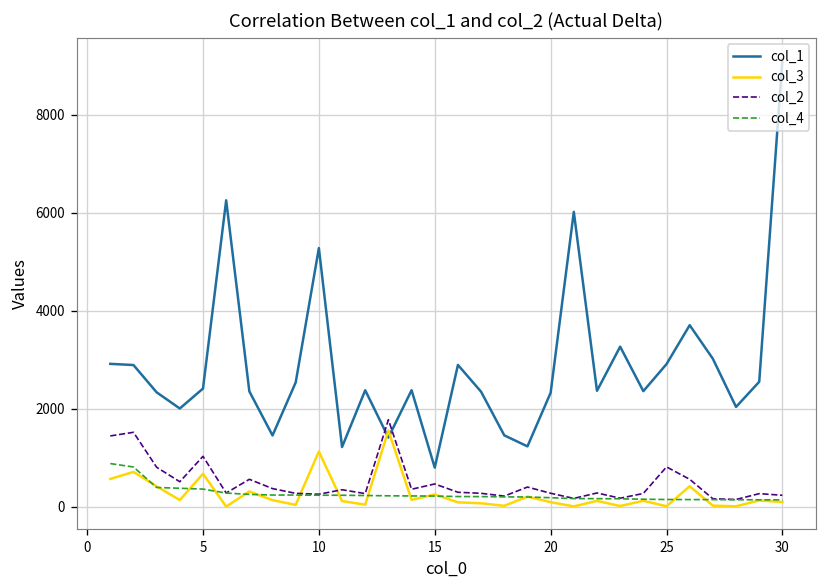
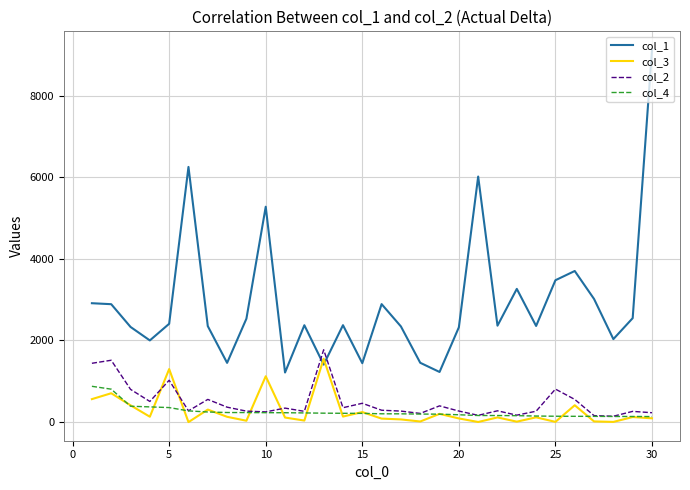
col_3, 5: 700 -> 1300
col_1, 15: 800 -> 1400
col_1, 25: 2900 -> 3500
